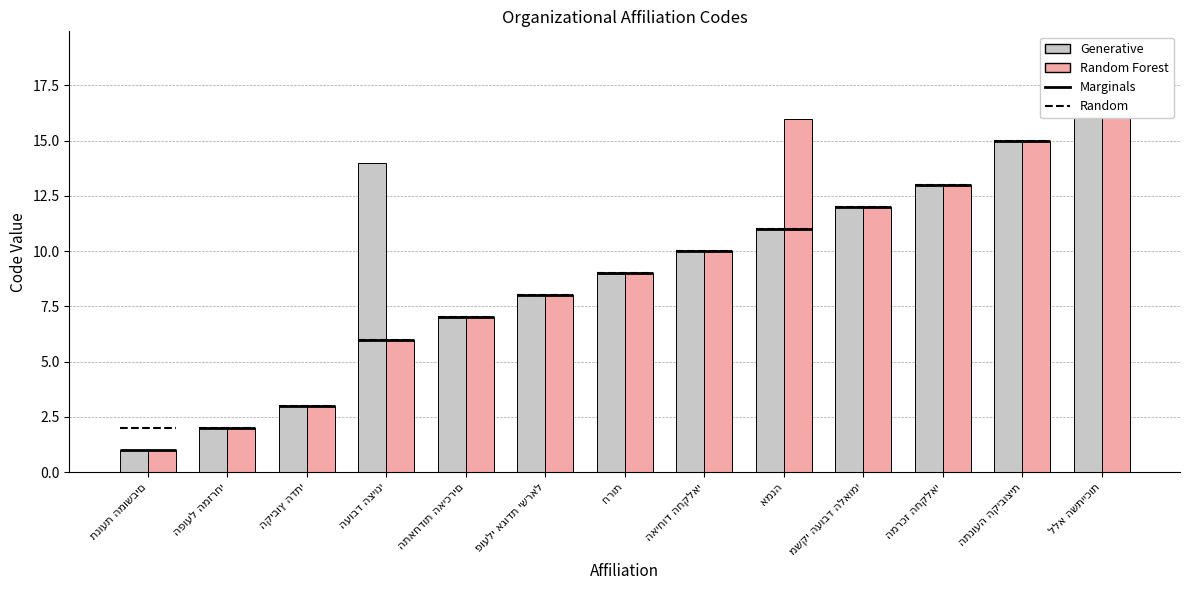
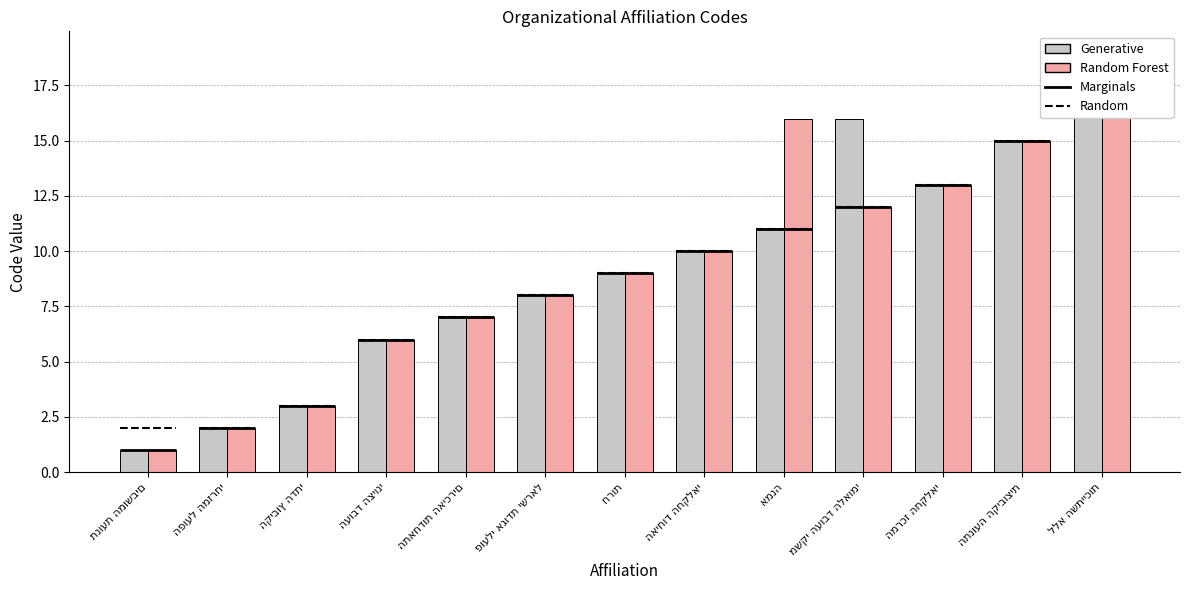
Generative, העובד הציוני: 14 -> 6
Generative, משקי העובד הלאומי: 12 -> 16
